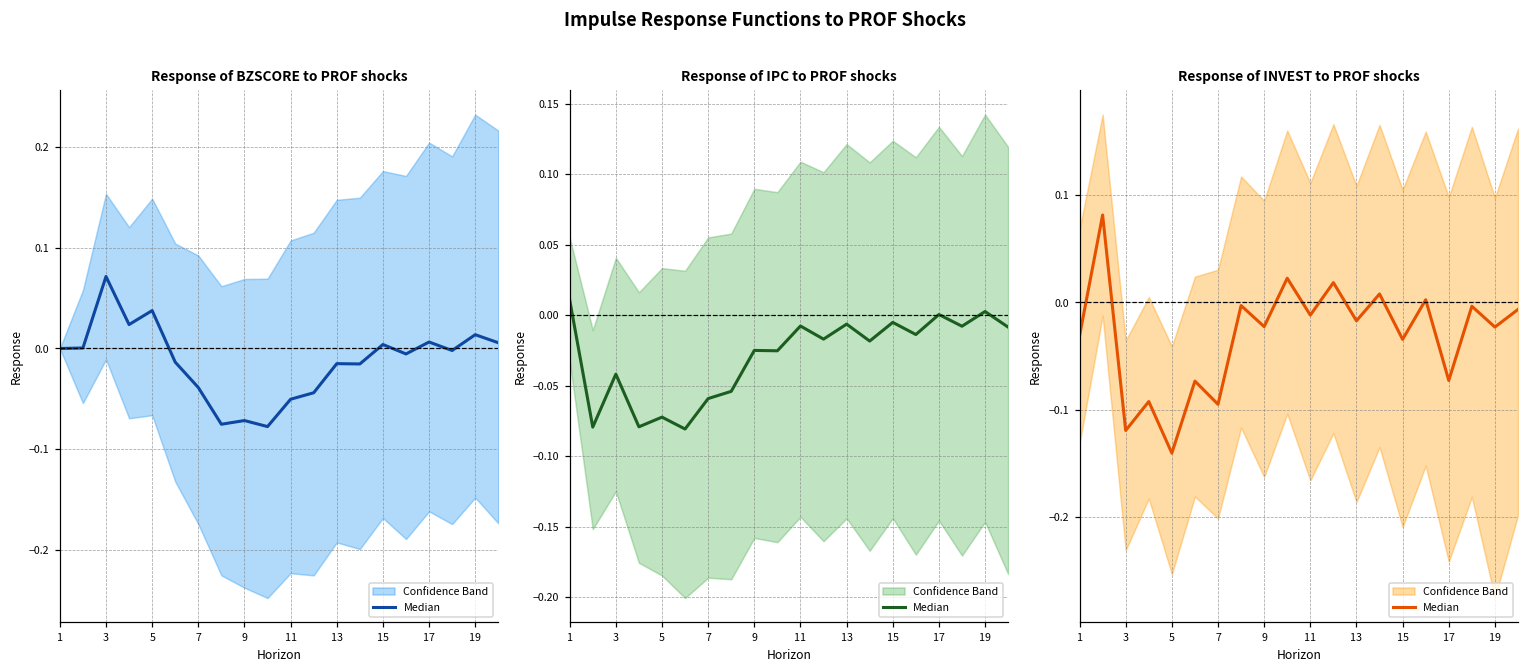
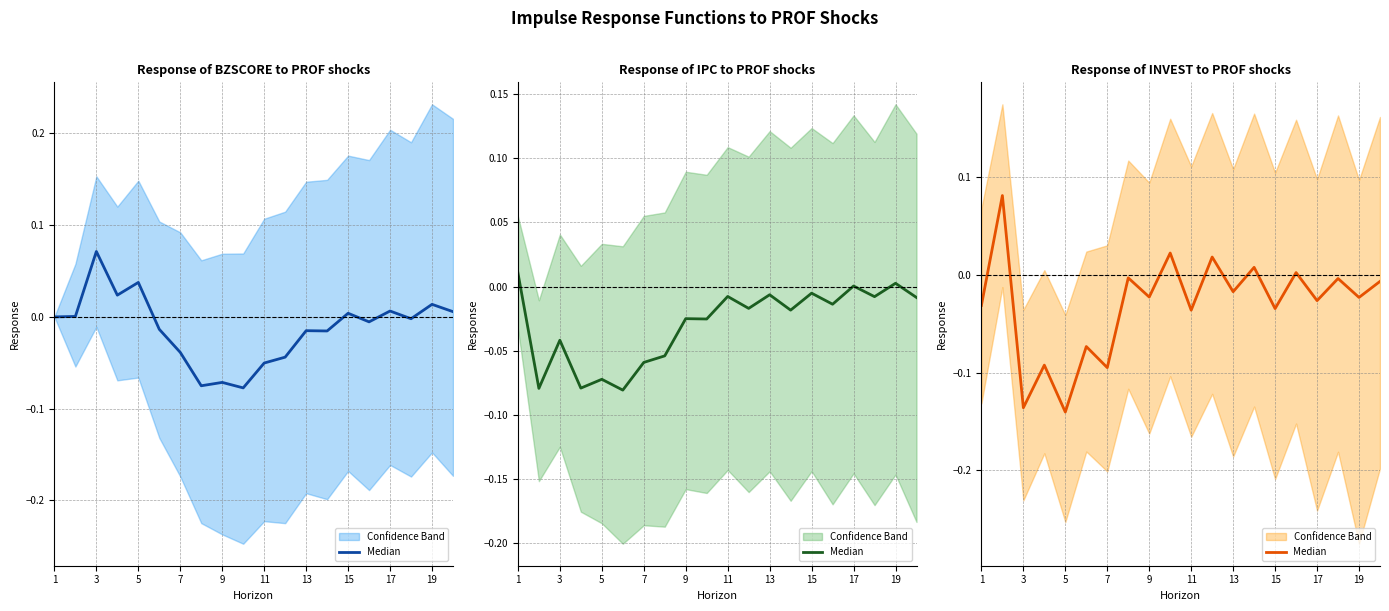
Response of INVEST to PROF shocks, Median, 3: -0.12 -> -0.14
Response of INVEST to PROF shocks, Median, 11: -0.01 -> -0.04
Response of INVEST to PROF shocks, Median, 17: -0.07 -> -0.03
